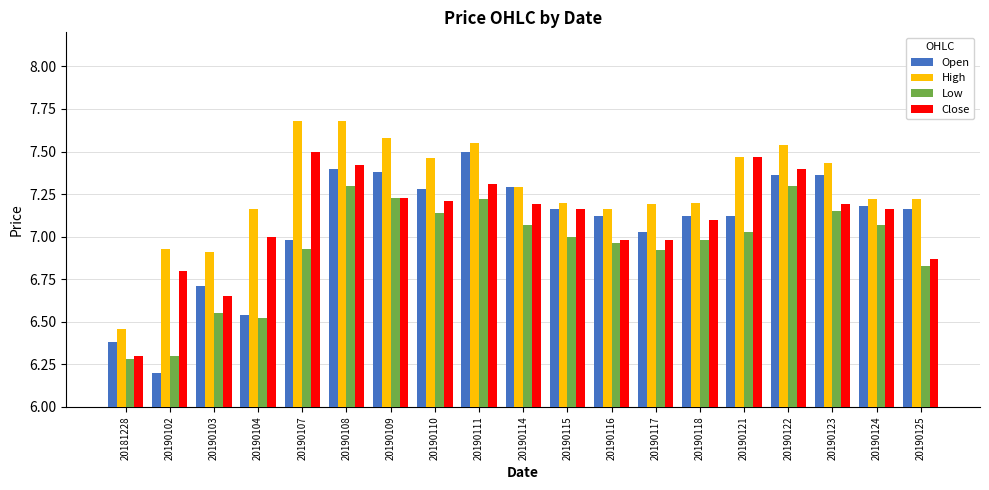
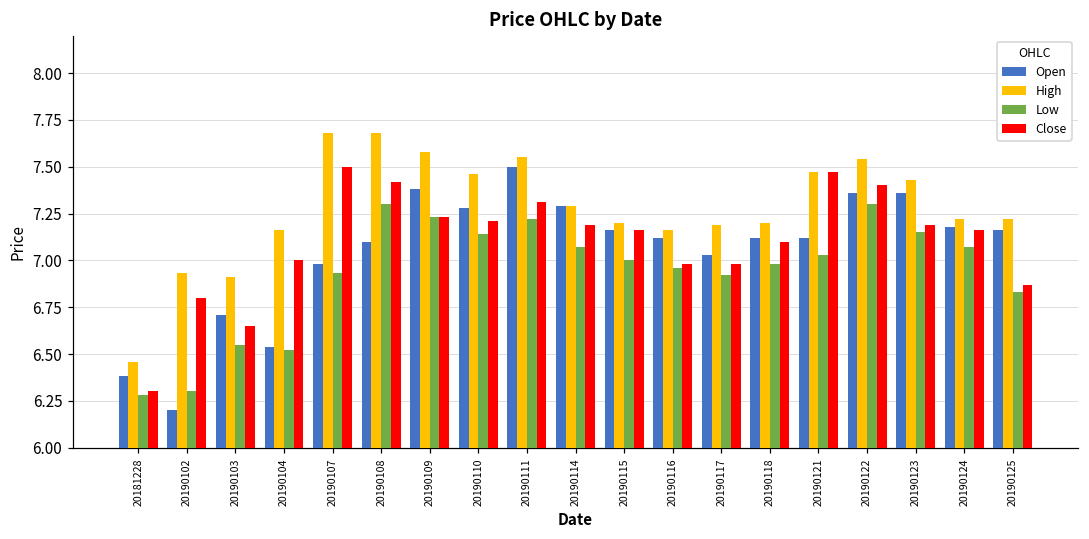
Open, 20190108: 7.4 -> 7.1
